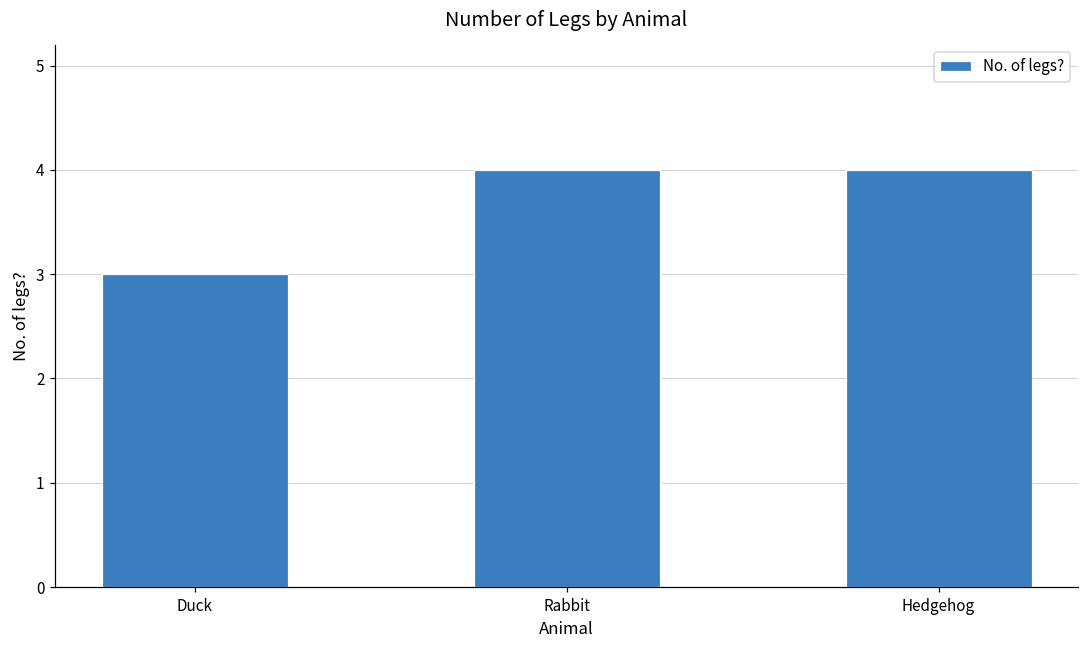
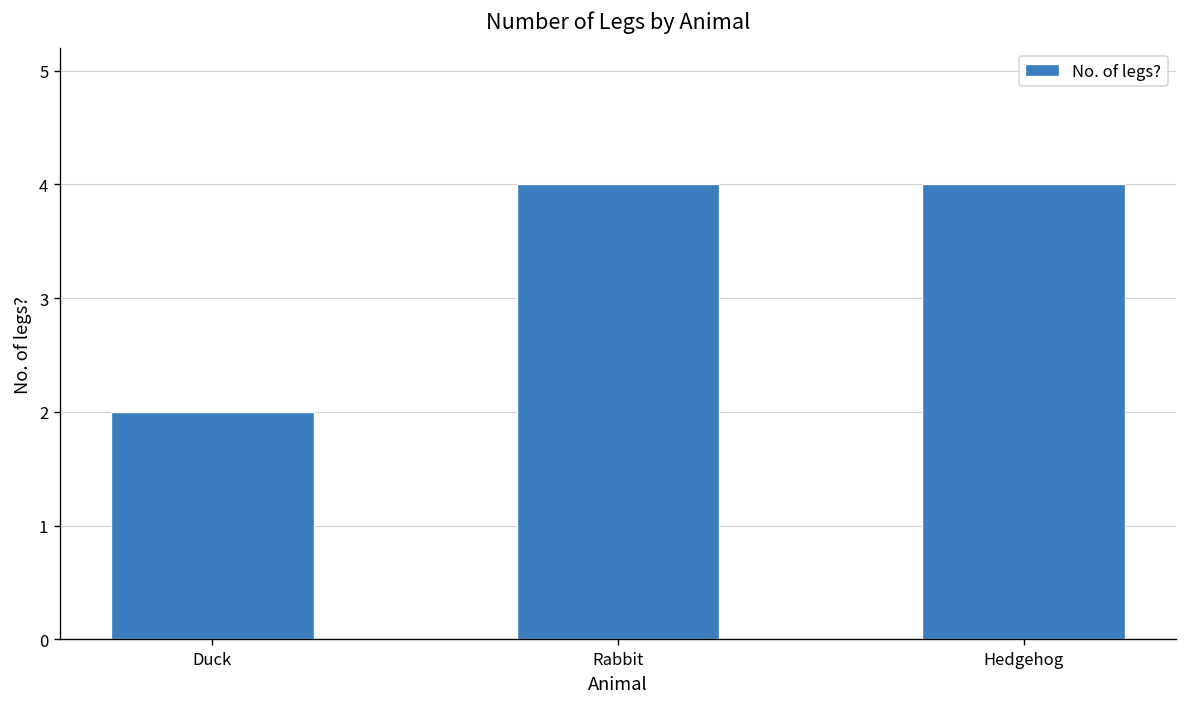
Duck: 3 -> 2
